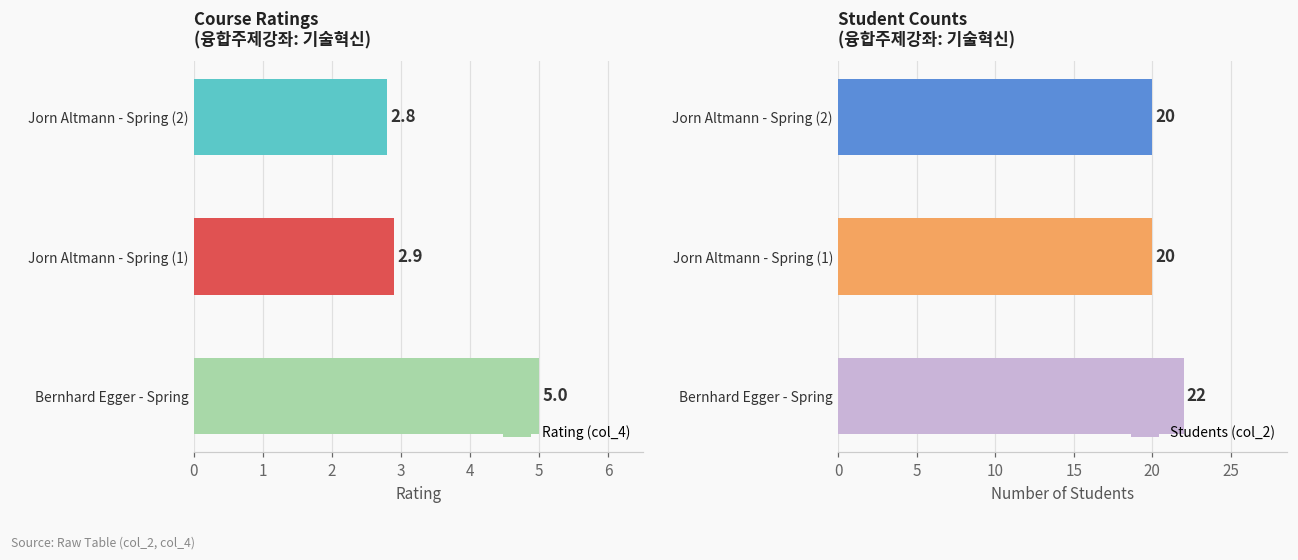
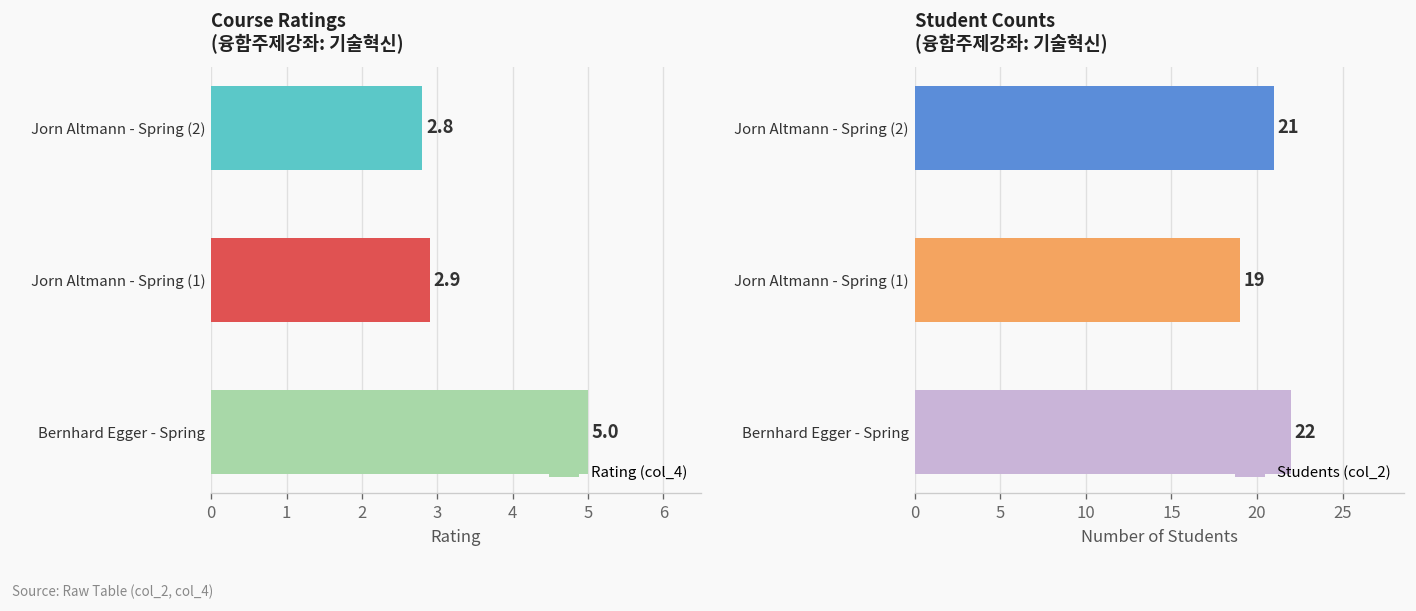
Student Counts (융합주제강좌: 기술혁신), Jorn Altmann - Spring (2): 20 -> 21
Student Counts (융합주제강좌: 기술혁신), Jorn Altmann - Spring (1): 20 -> 19
